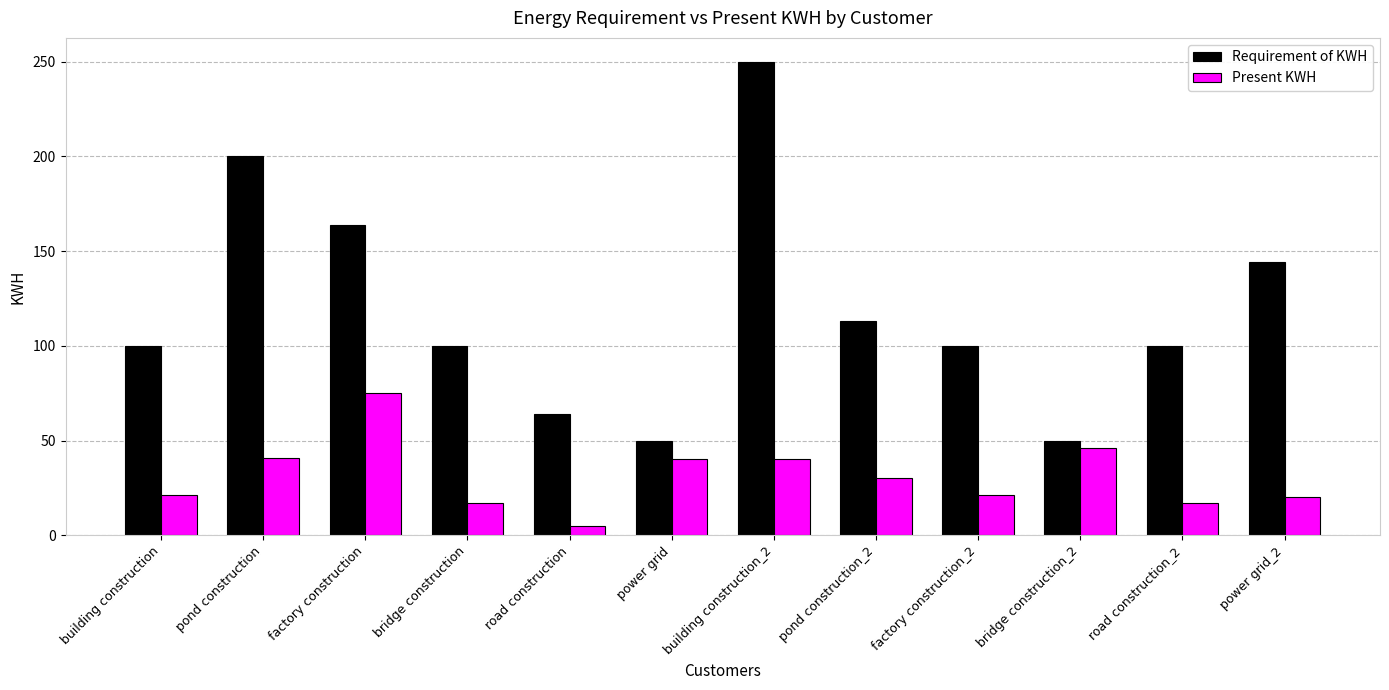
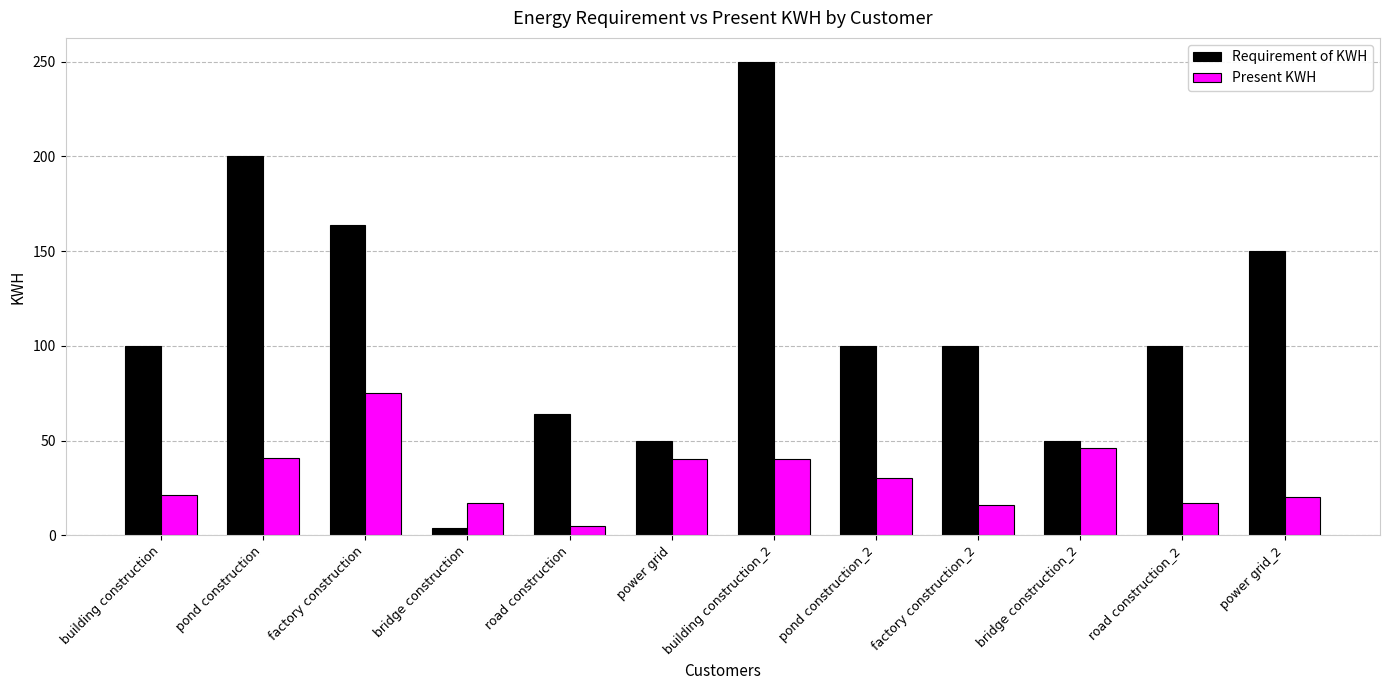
Requirement of KWH, bridge construction: 100 -> 4
Requirement of KWH, pond construction_2: 113 -> 100
Present KWH, factory construction_2: 21 -> 16
Requirement of KWH, power grid_2: 144 -> 150
